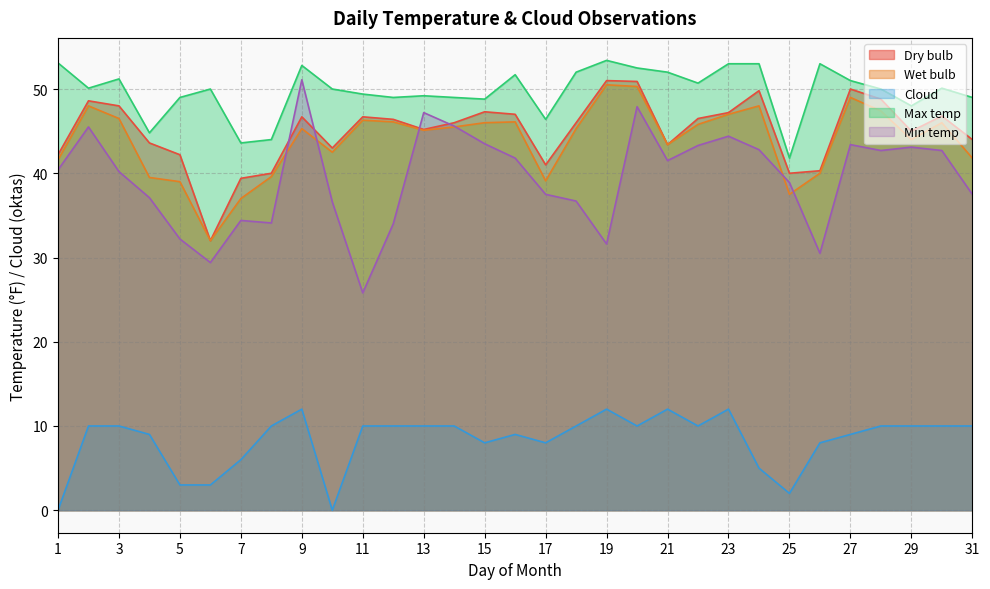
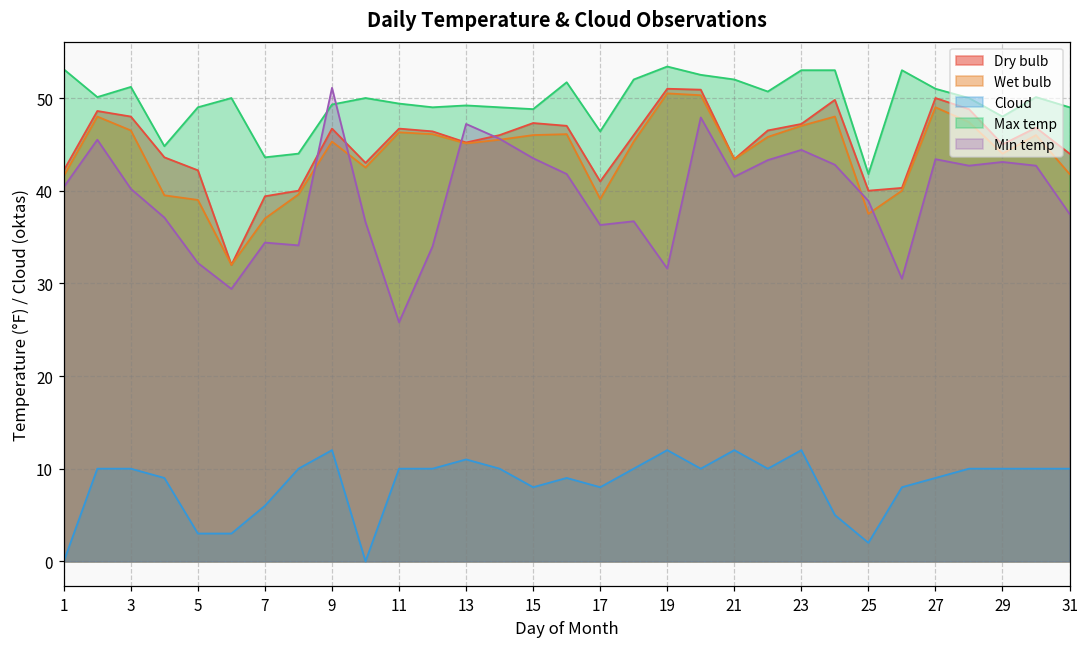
Max temp, 9: 53 -> 49
Cloud, 13: 10 -> 11
Min temp, 17: 38 -> 36
